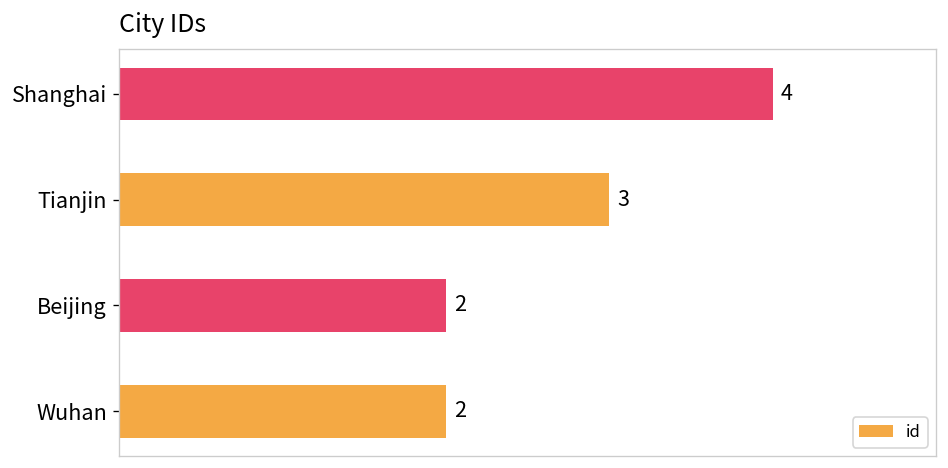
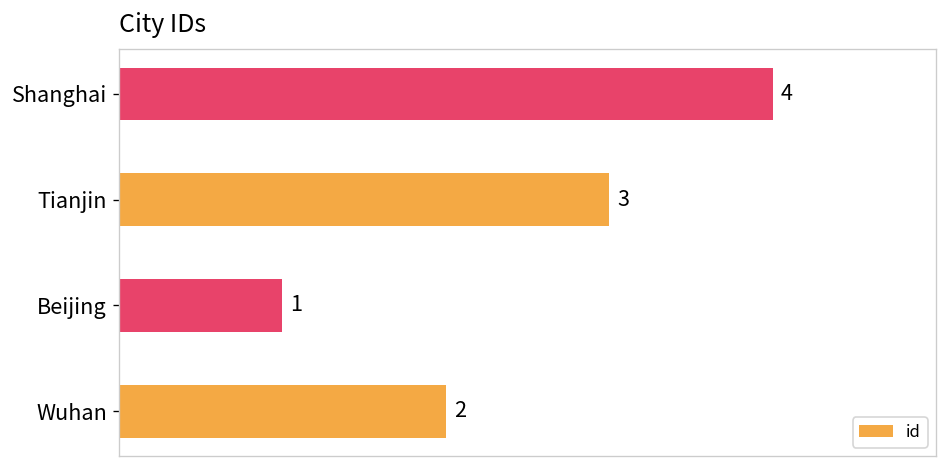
Beijing: 2 -> 1
